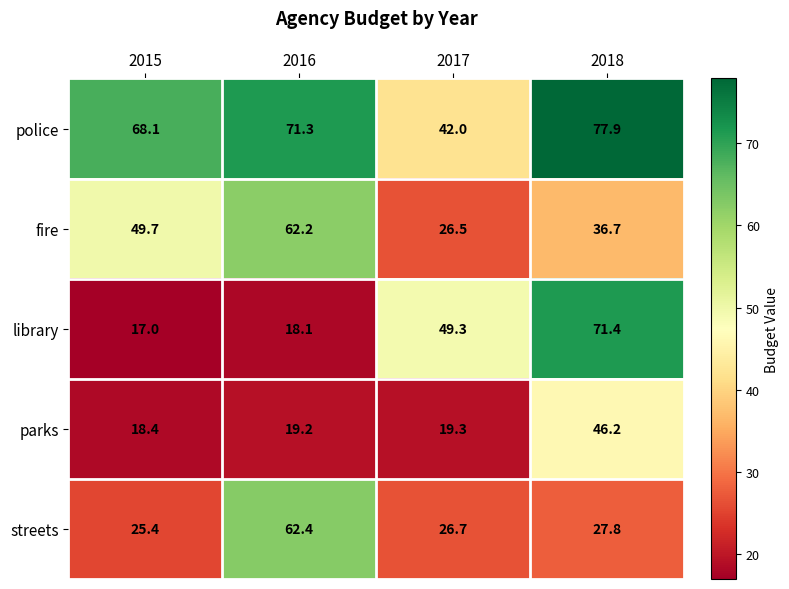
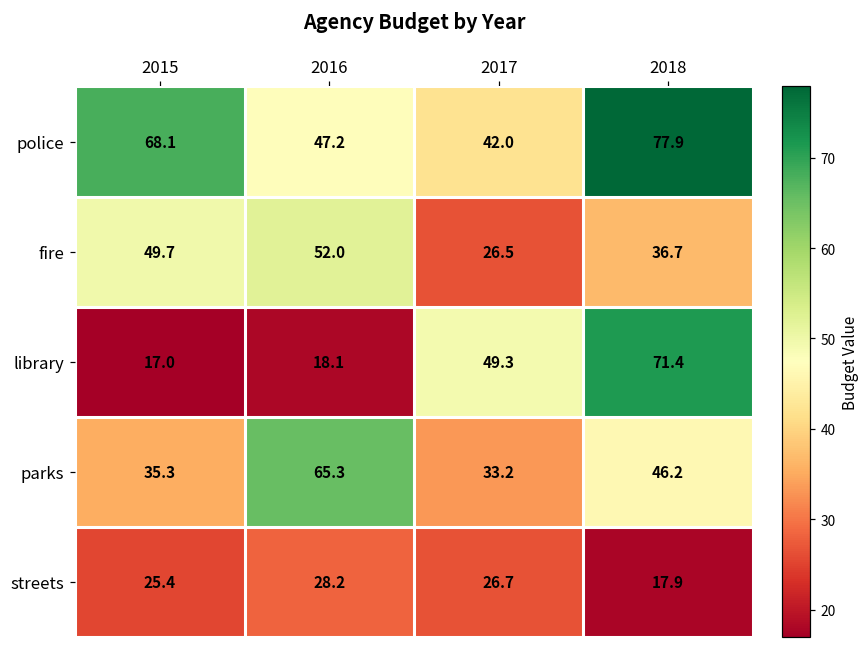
police, 2016: 71.3 -> 47.2
fire, 2016: 62.2 -> 52.0
parks, 2015: 18.4 -> 35.3
parks, 2016: 19.2 -> 65.3
parks, 2017: 19.3 -> 33.2
streets, 2016: 62.4 -> 28.2
streets, 2018: 27.8 -> 17.9
